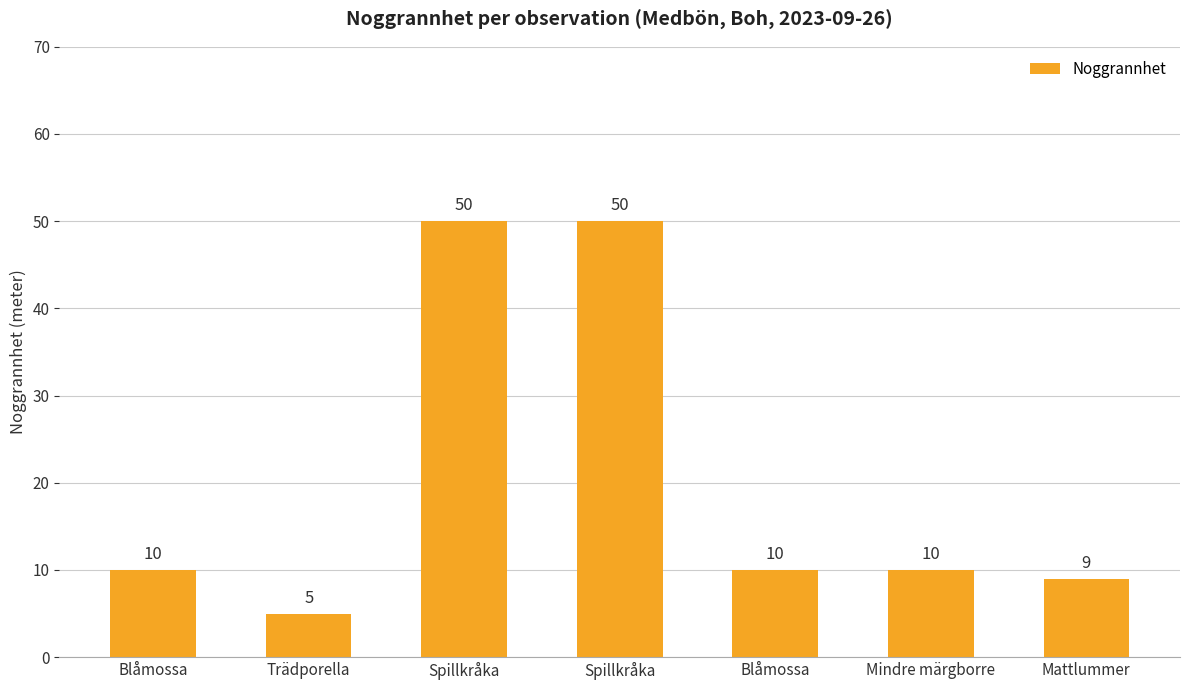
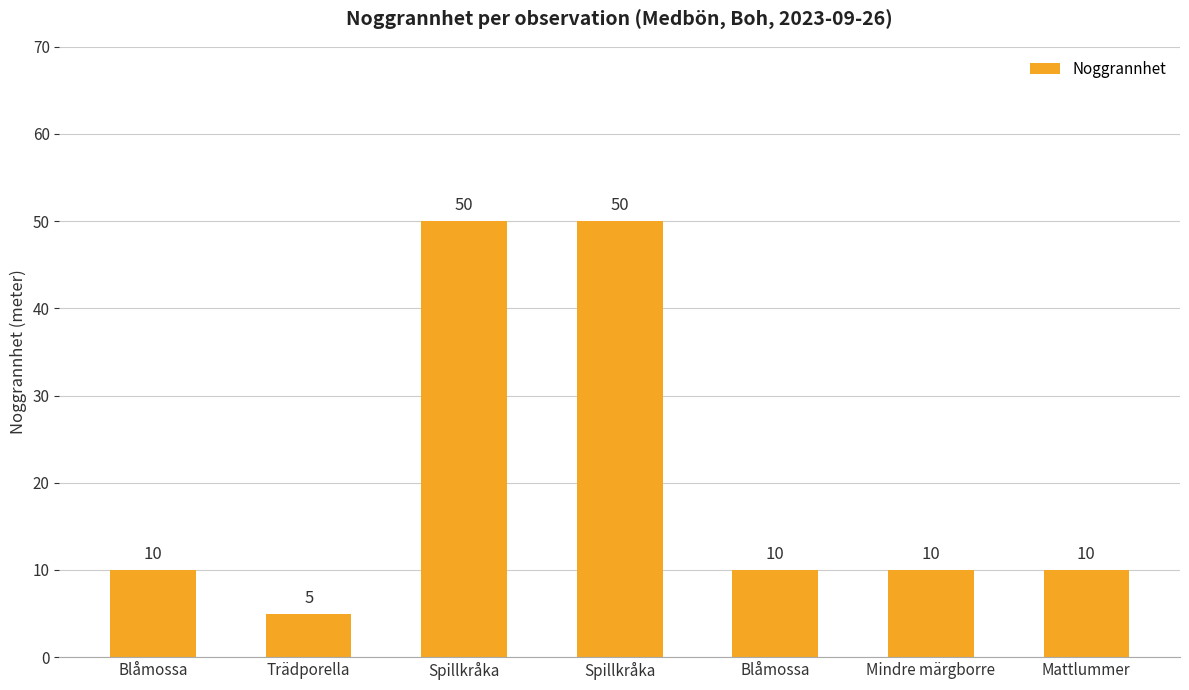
Mattlummer: 9 -> 10
